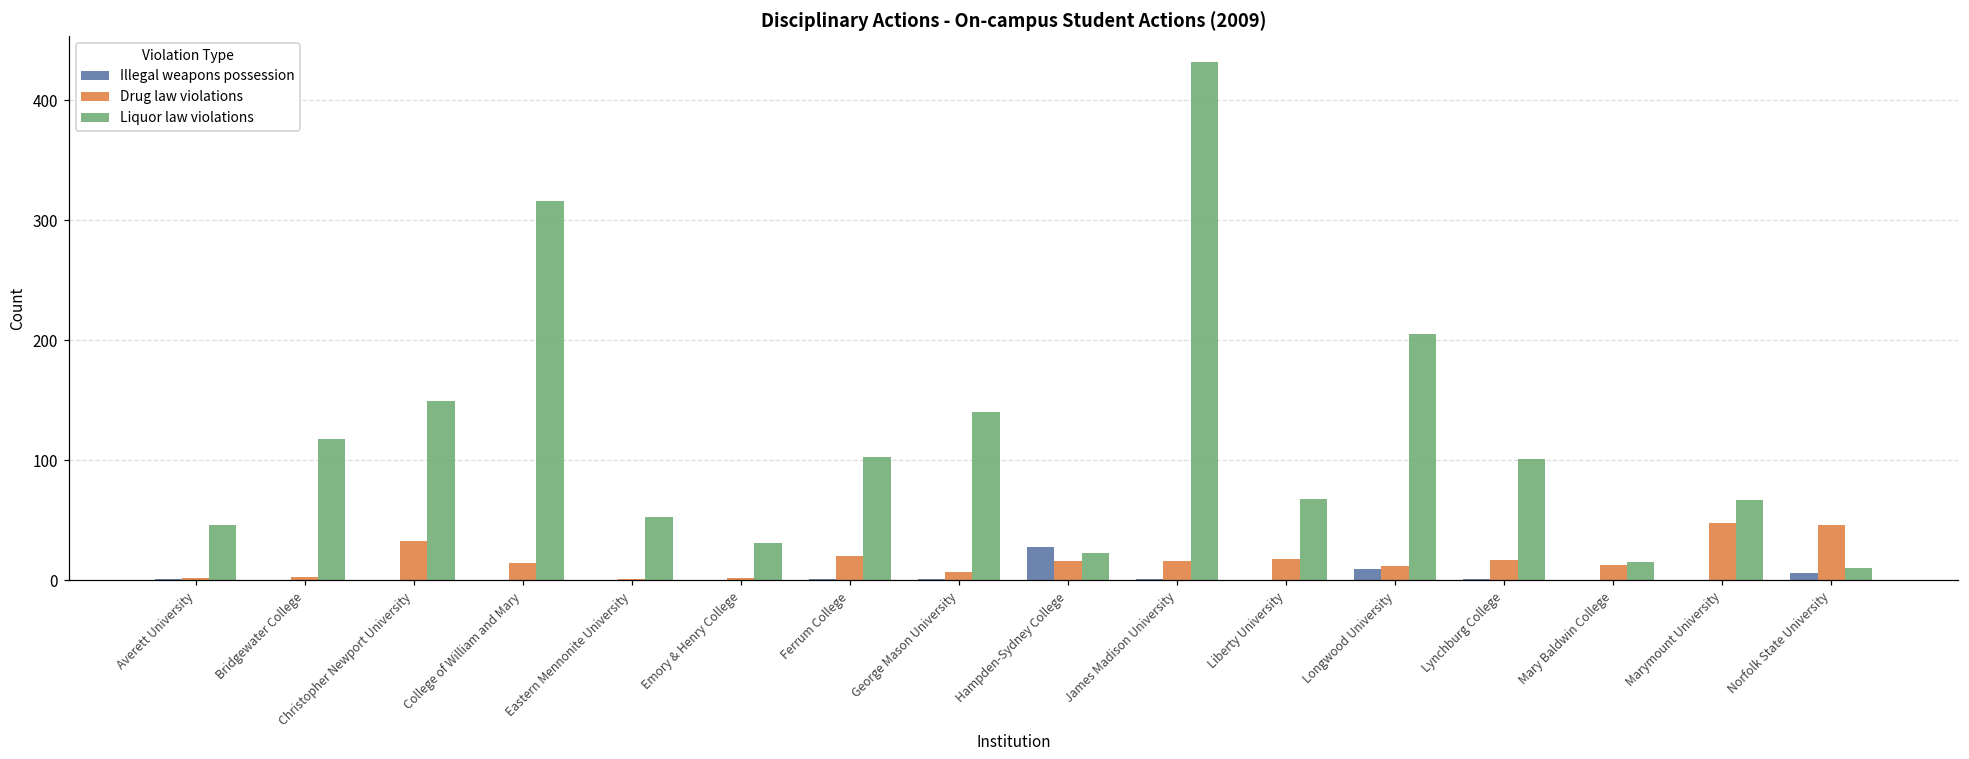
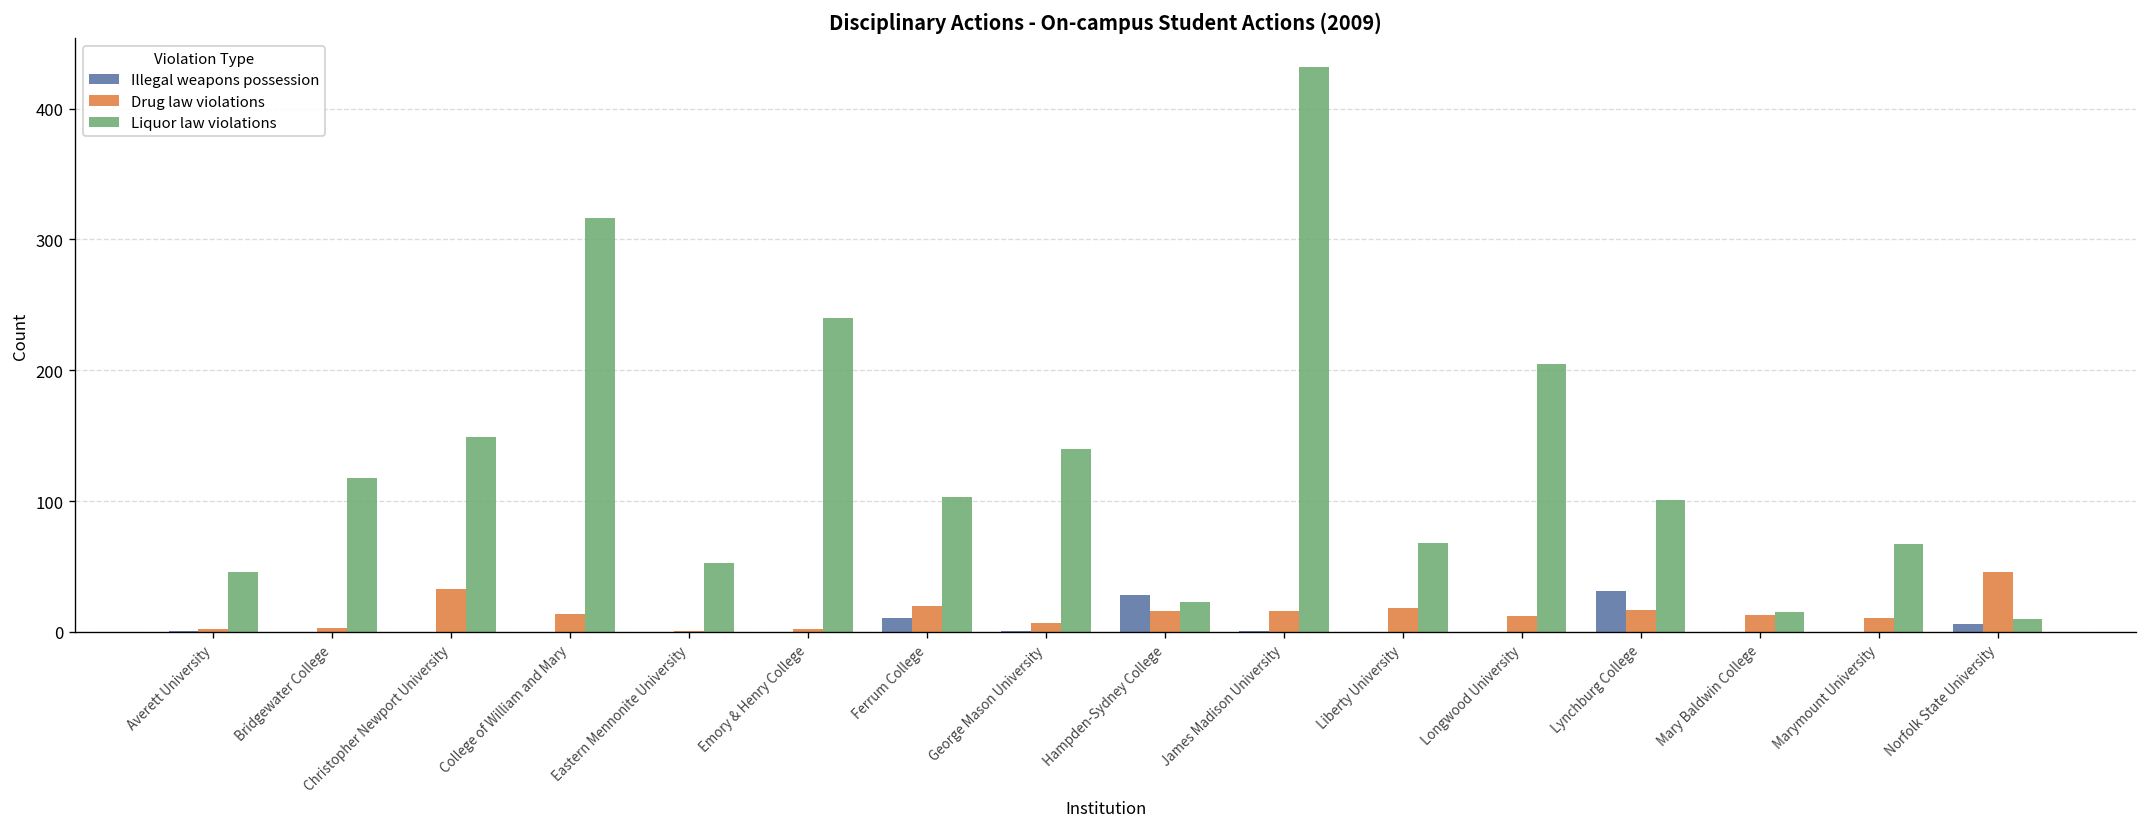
Liquor law violations, Emory & Henry College: 31 -> 240
Illegal weapons possession, Ferrum College: 1 -> 11
Illegal weapons possession, Longwood University: 9 -> 0
Illegal weapons possession, Lynchburg College: 1 -> 31
Drug law violations, Marymount University: 48 -> 11
